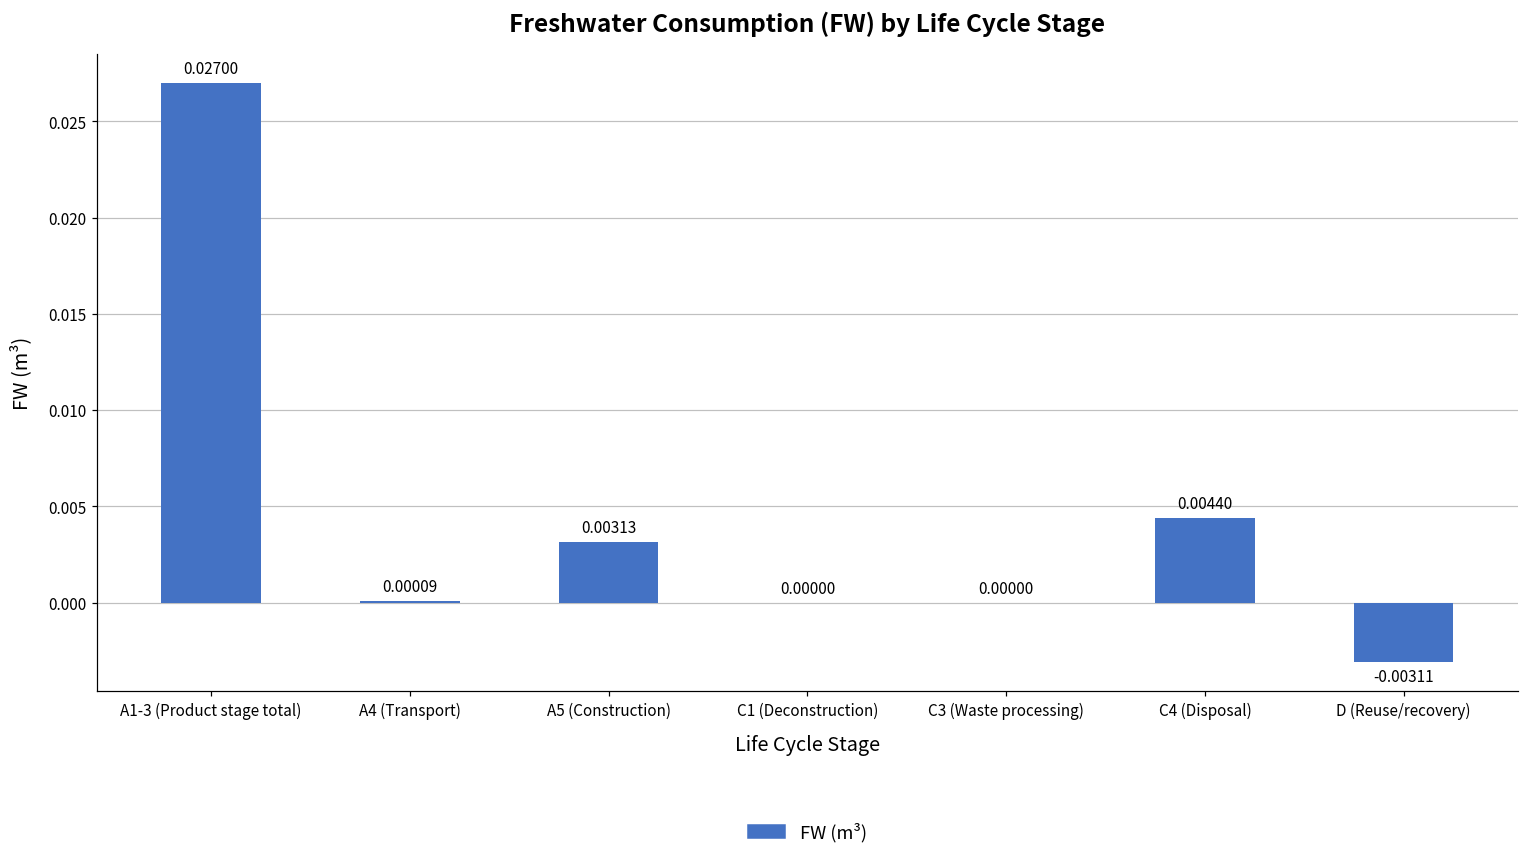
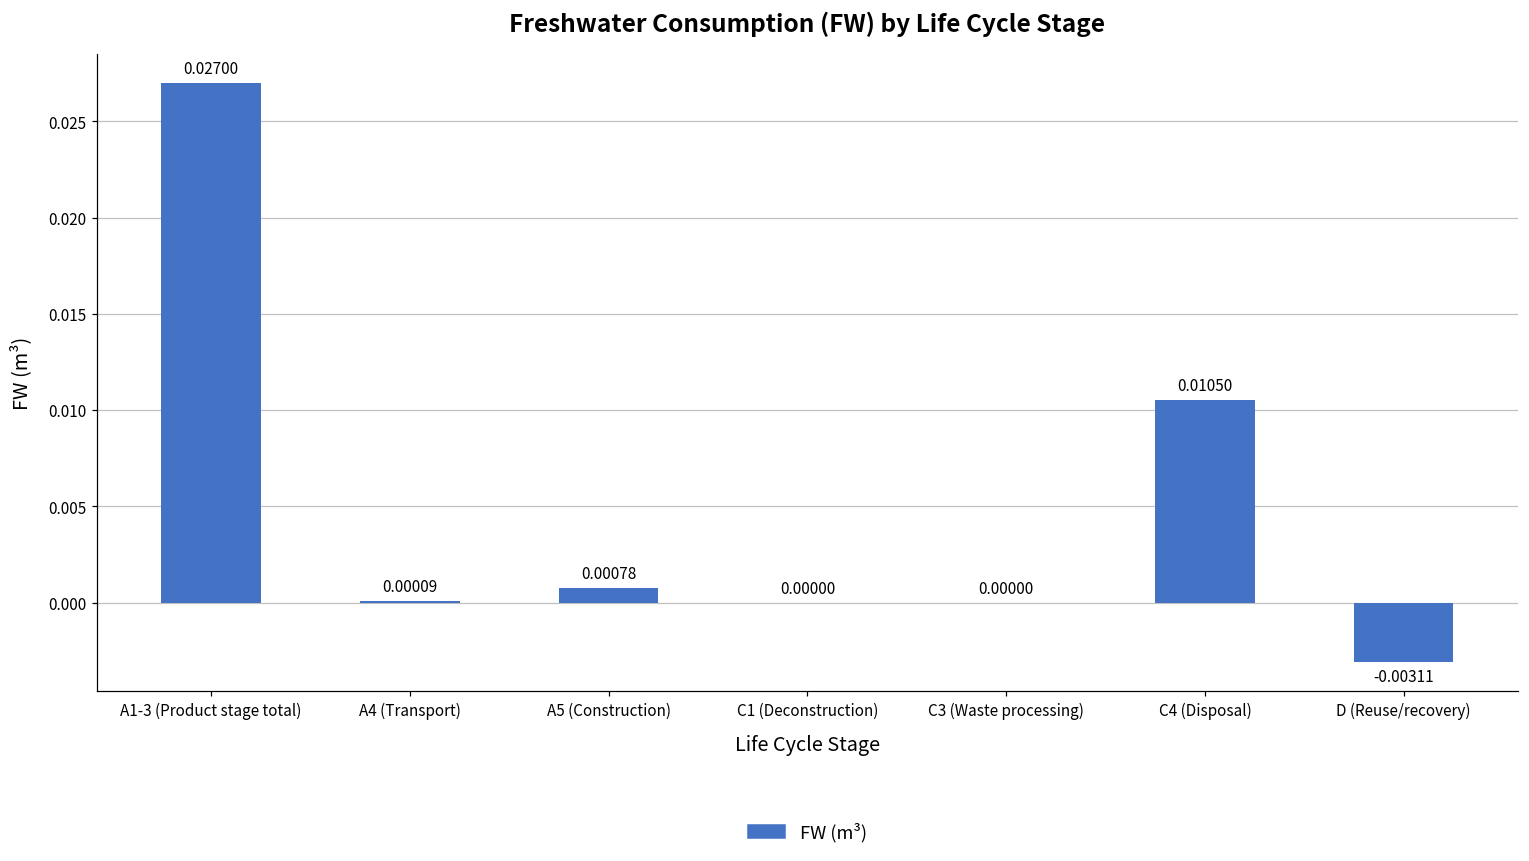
A5 (Construction): 0.00313 -> 0.00078
C4 (Disposal): 0.00440 -> 0.01050
